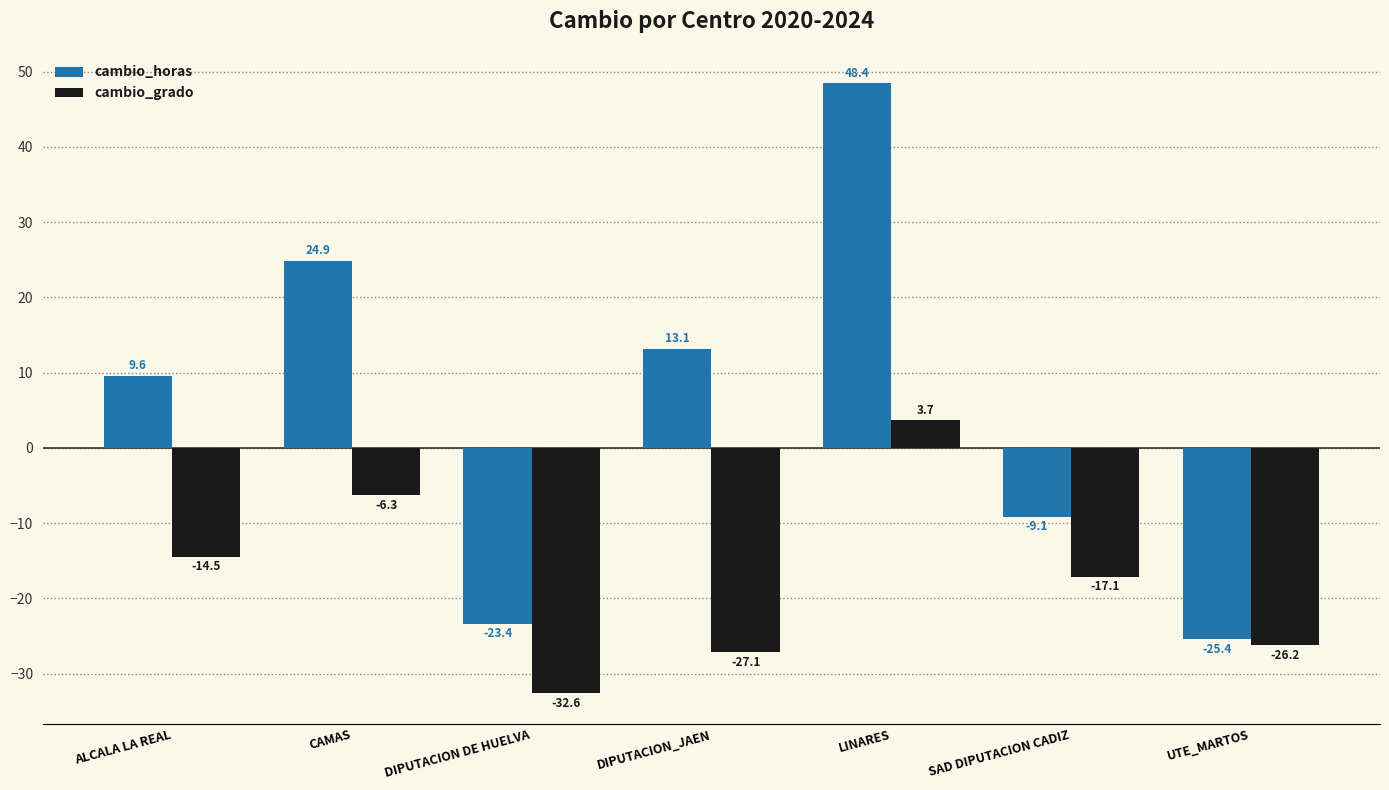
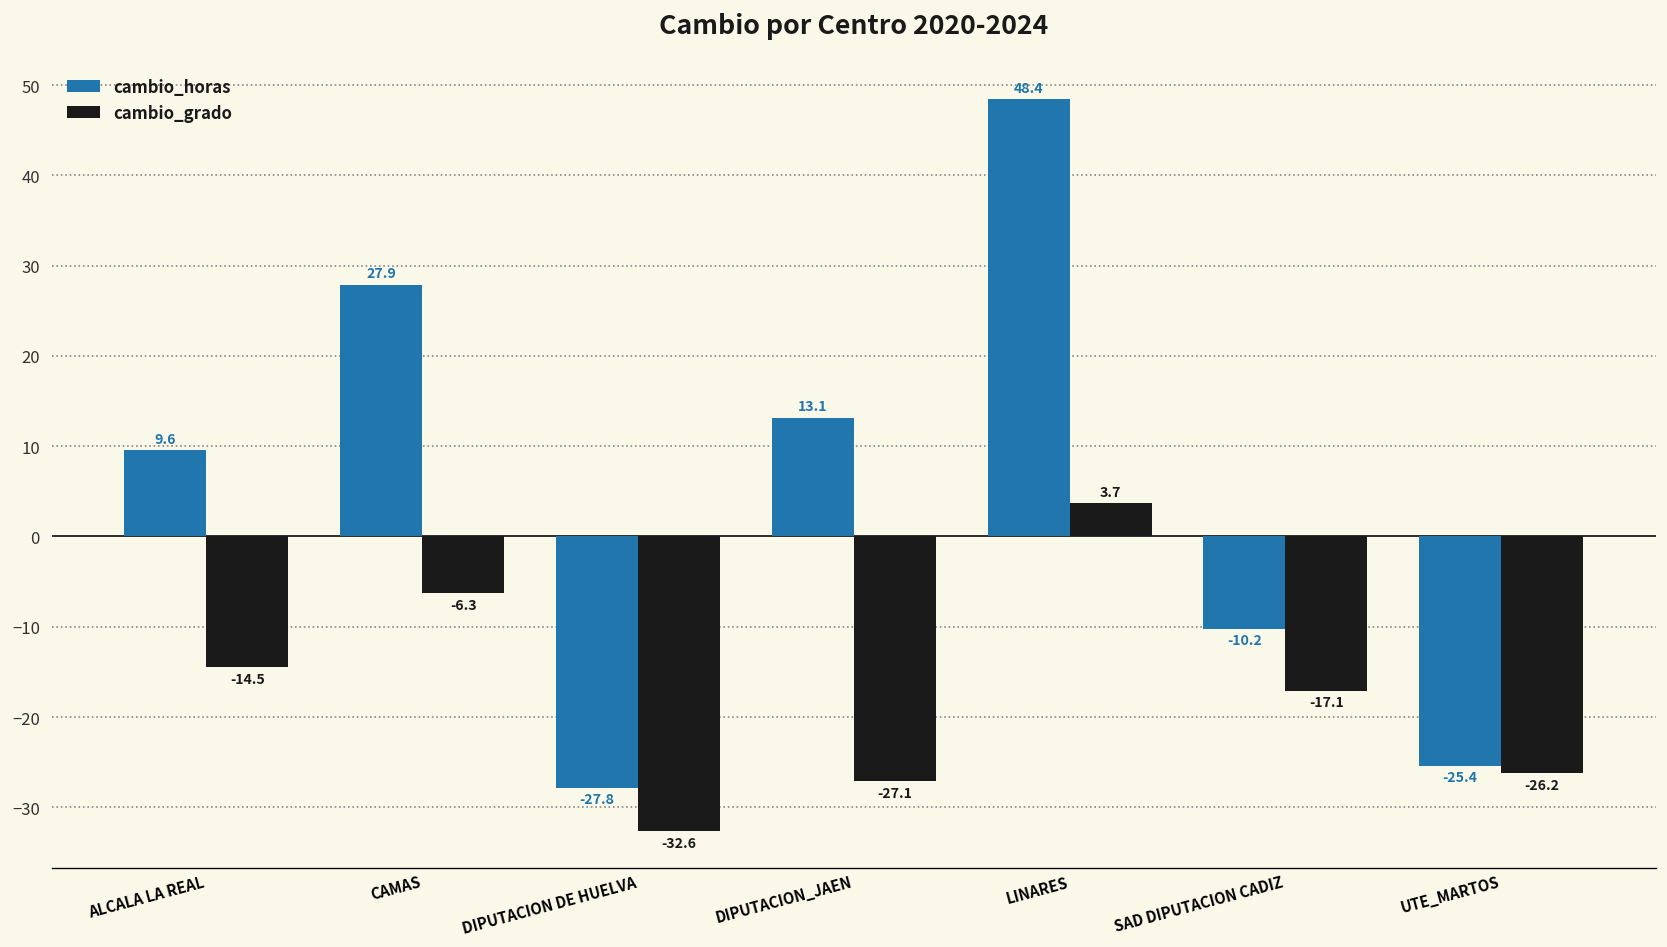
cambio_horas, CAMAS: 24.9 -> 27.9
cambio_horas, DIPUTACION DE HUELVA: -23.4 -> -27.8
cambio_horas, SAD DIPUTACION CADIZ: -9.1 -> -10.2
